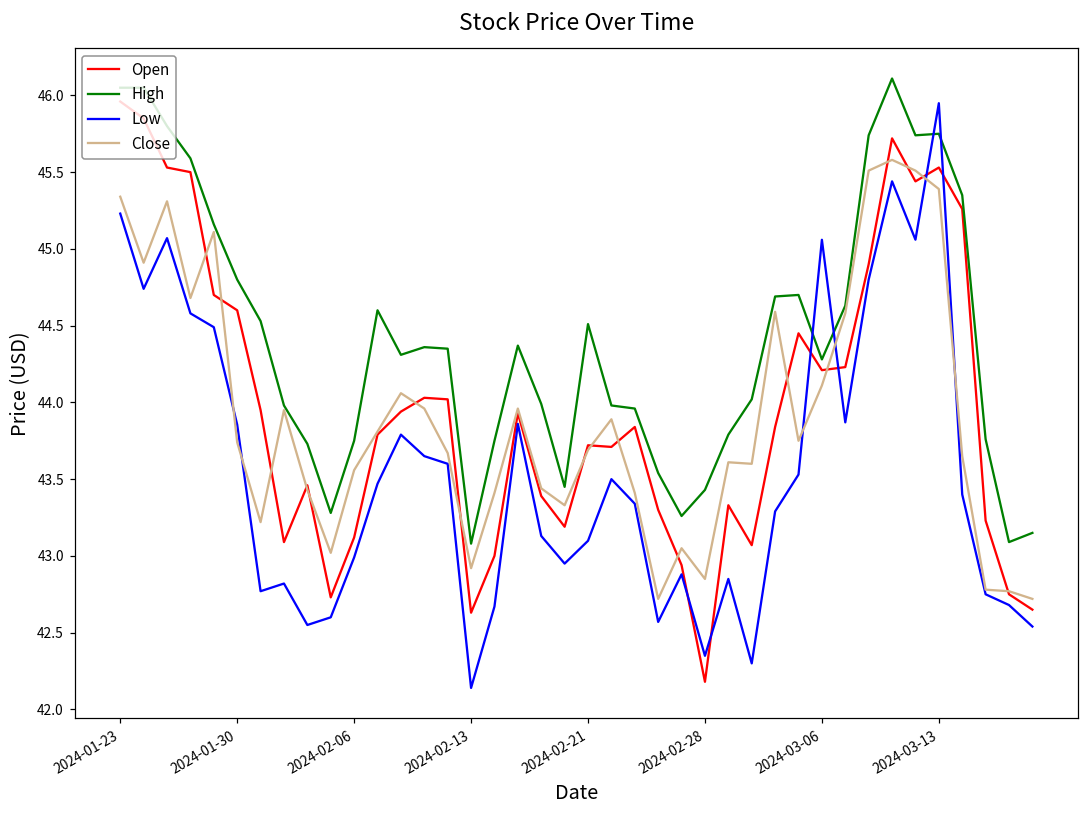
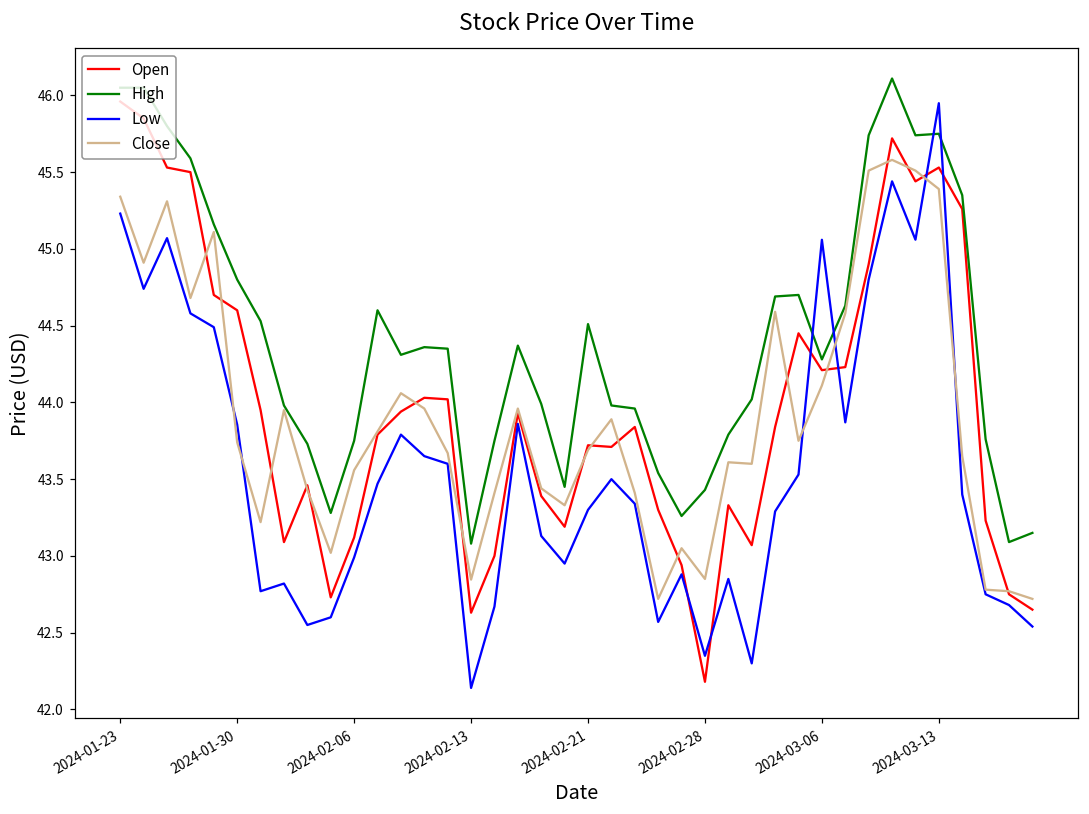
Close, 2024-02-13: 42.92 -> 42.85
Low, 2024-02-21: 43.10 -> 43.30
